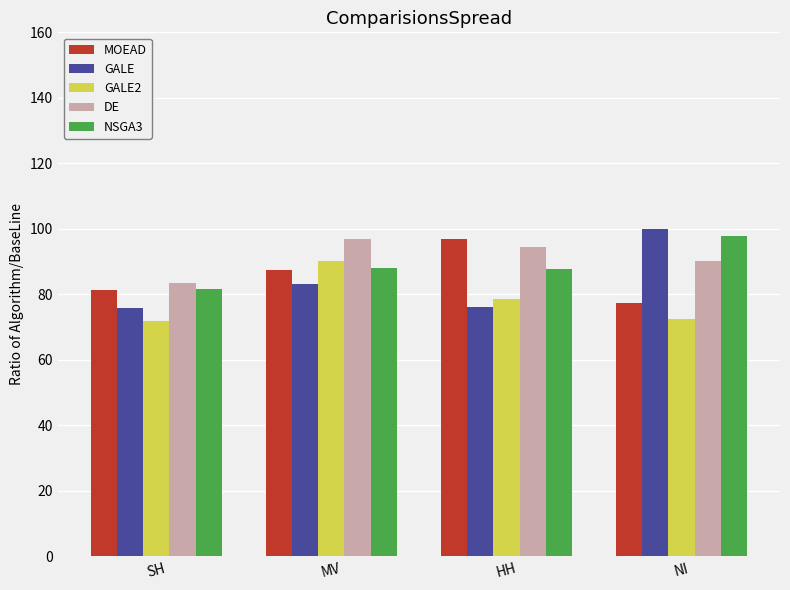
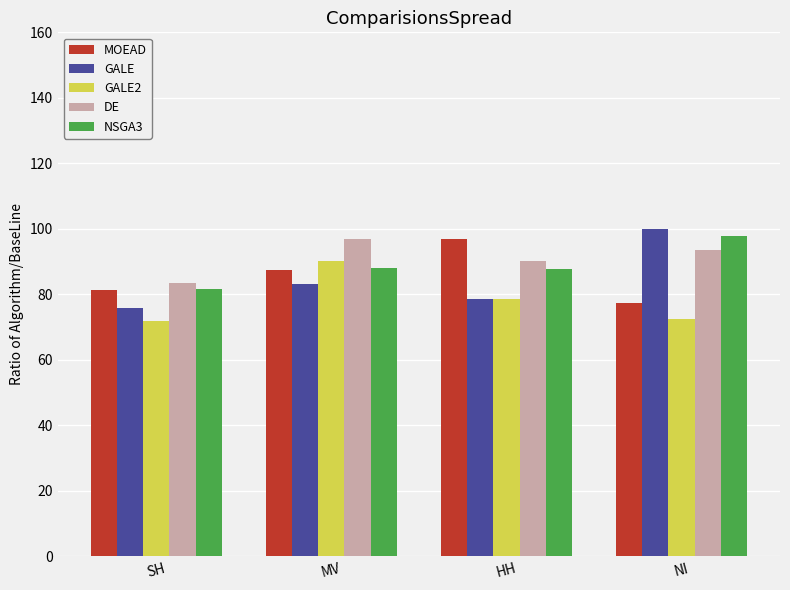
GALE, HH: 76 -> 78
DE, HH: 95 -> 90
DE, NI: 90 -> 94
